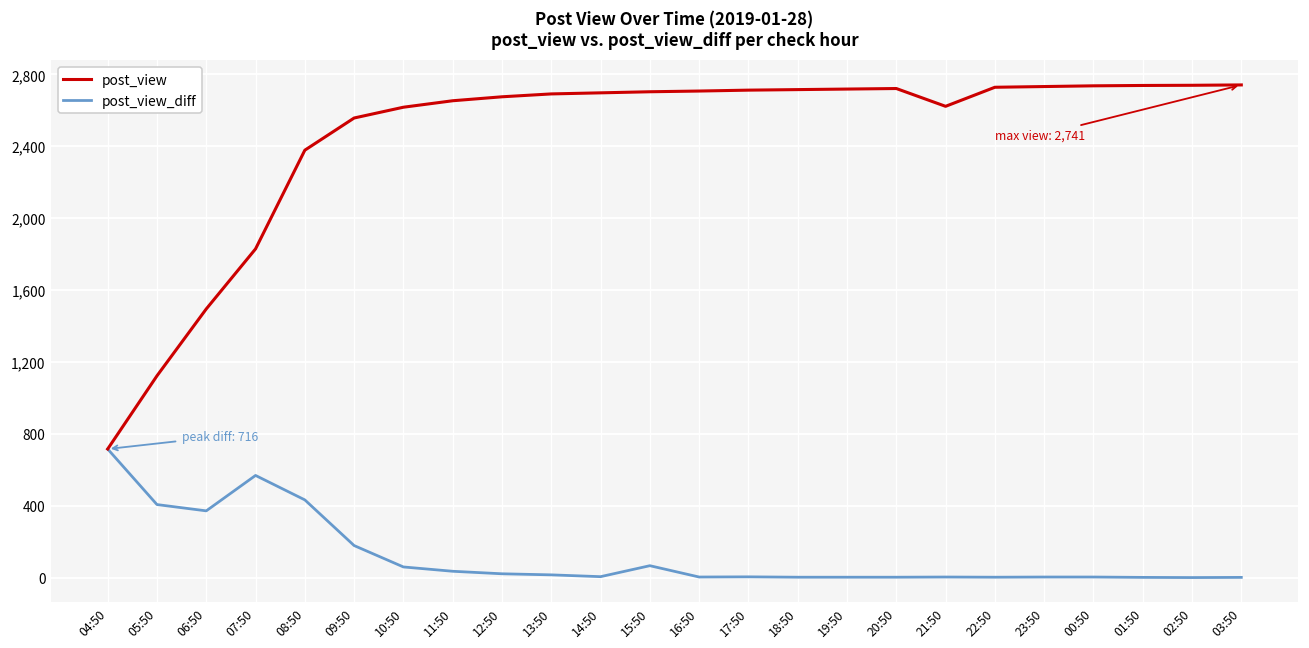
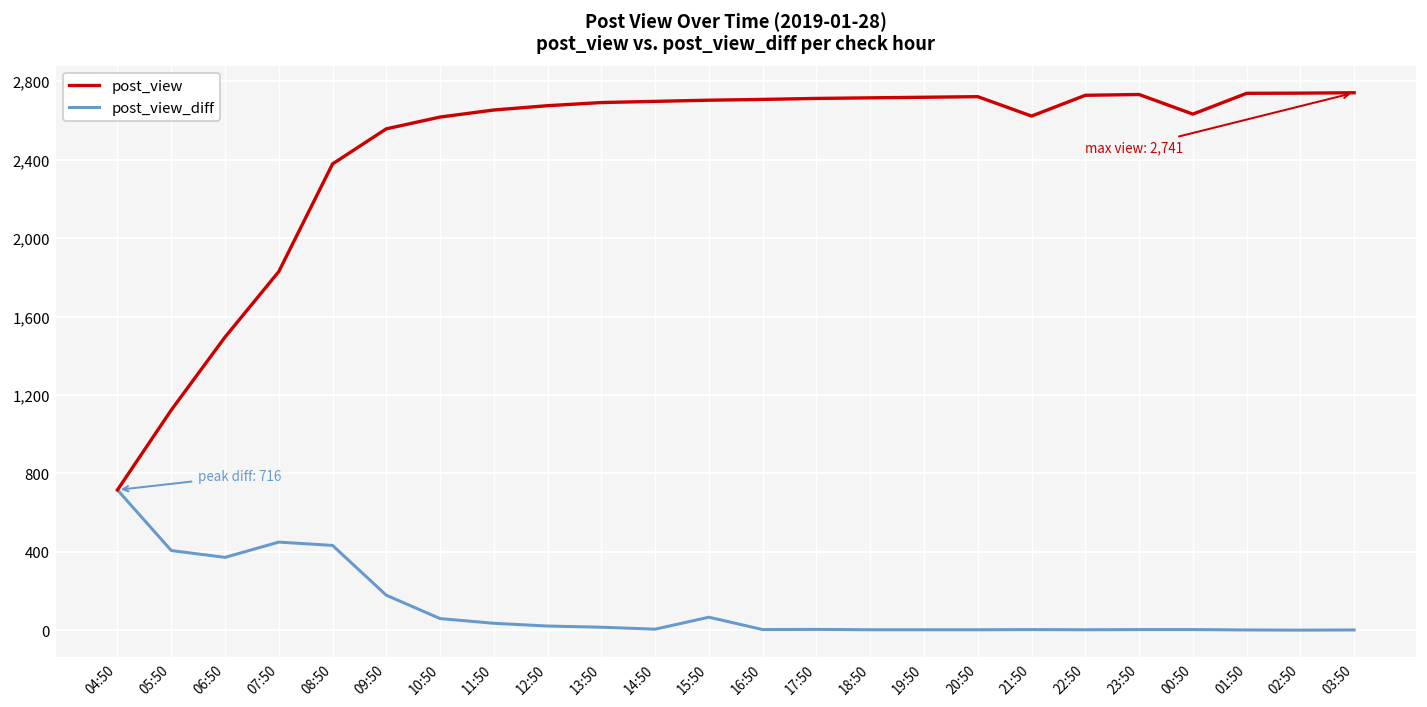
post_view_diff, 07:50: 570 -> 450
post_view, 00:50: 2,740 -> 2,630
